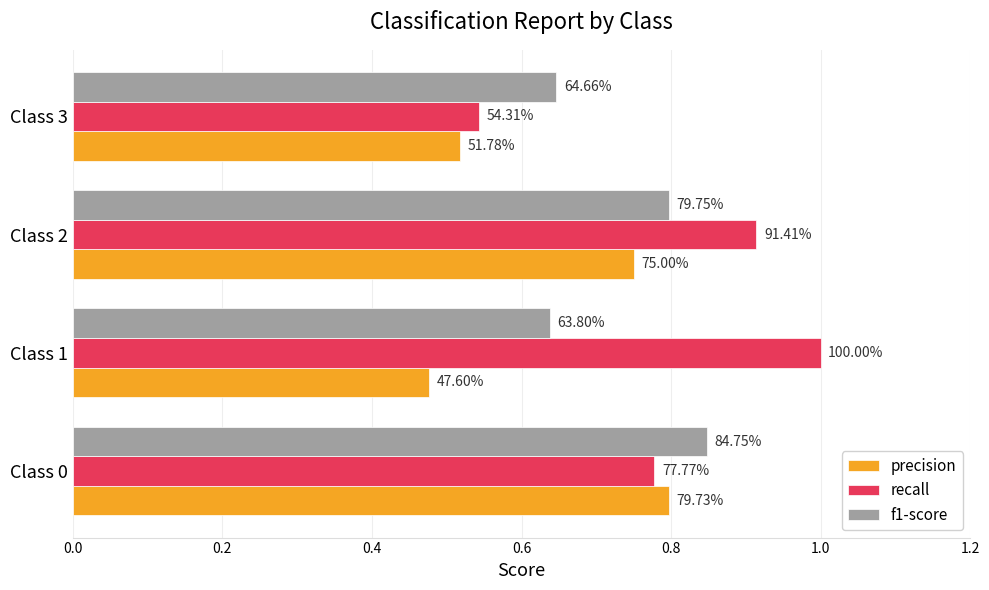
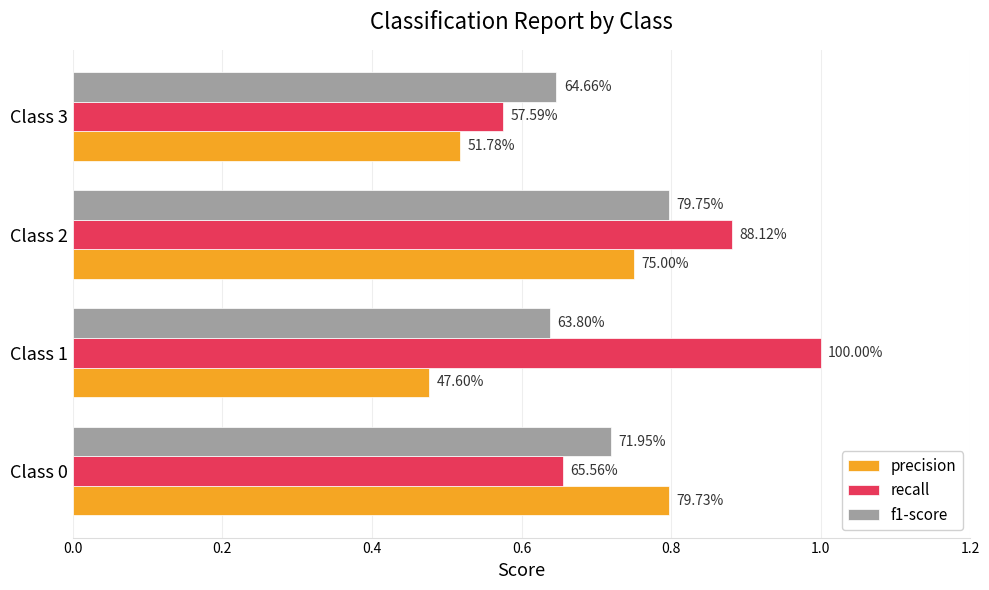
recall, Class 3: 54.31% -> 57.59%
recall, Class 2: 91.41% -> 88.12%
f1-score, Class 0: 84.75% -> 71.95%
recall, Class 0: 77.77% -> 65.56%
